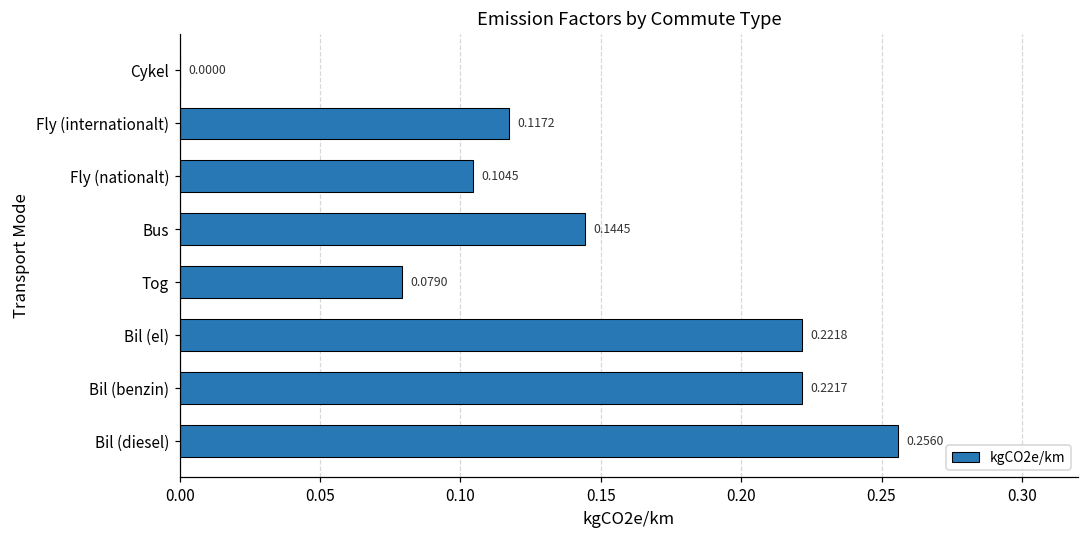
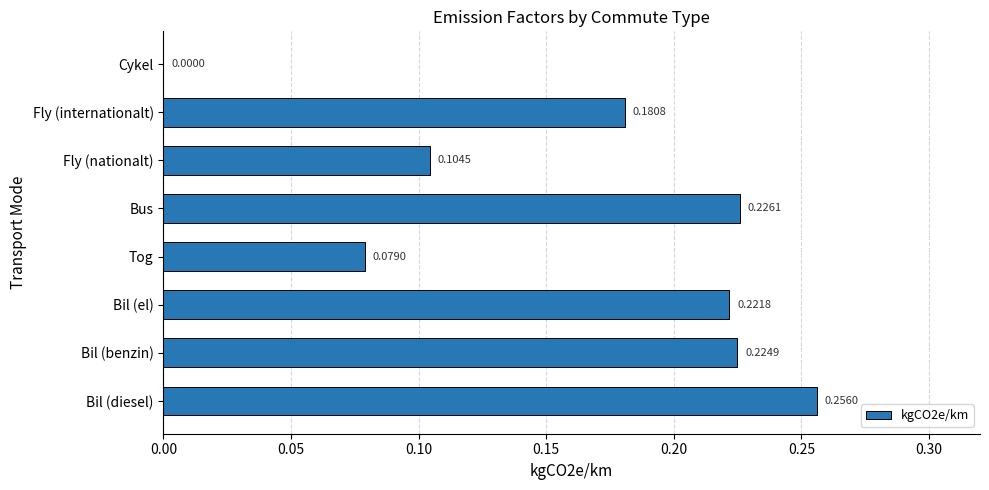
Fly (internationalt): 0.1172 -> 0.1808
Bus: 0.1445 -> 0.2261
Bil (benzin): 0.2217 -> 0.2249
